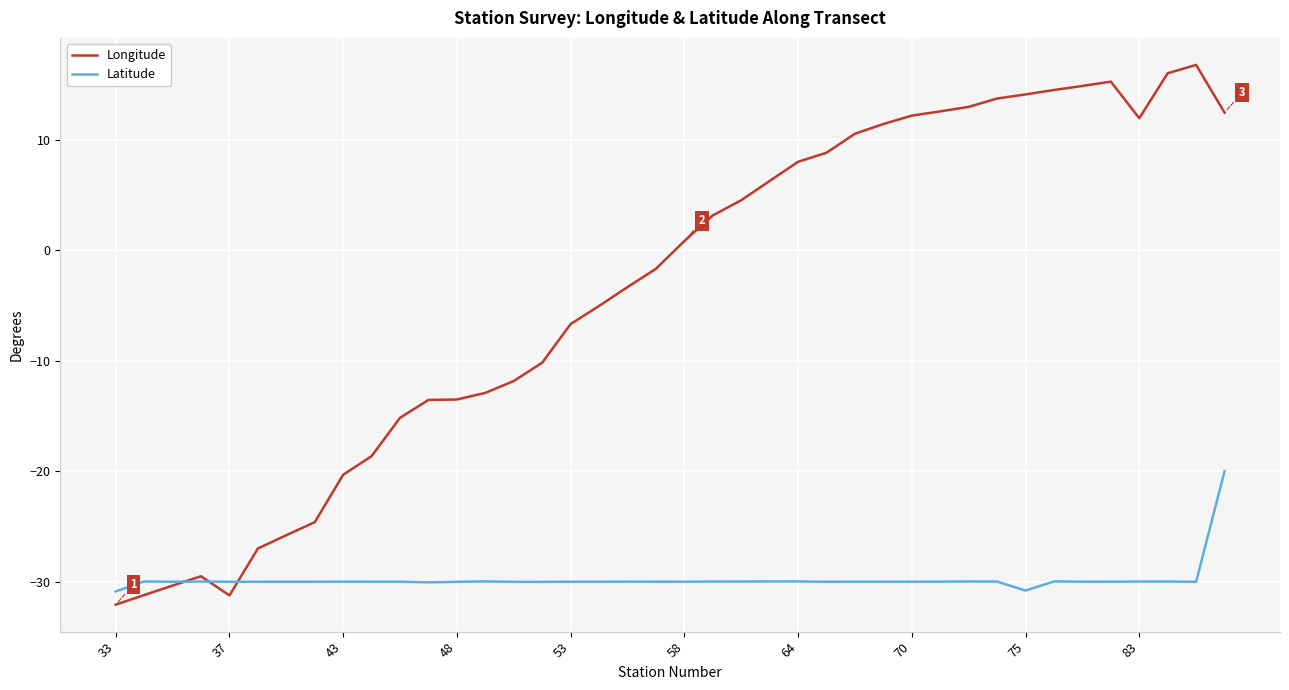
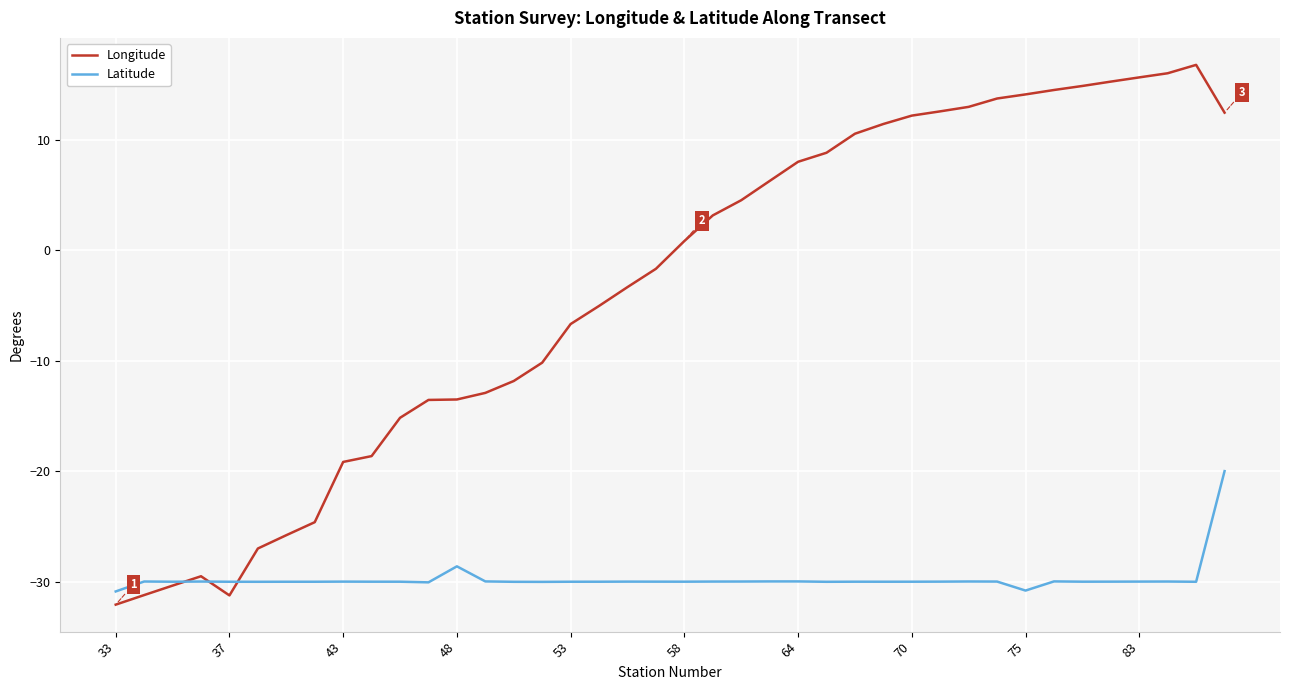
Longitude, 43: -20.3 -> -19.2
Latitude, 48: -30.0 -> -28.6
Longitude, 83: 11.9 -> 15.6
